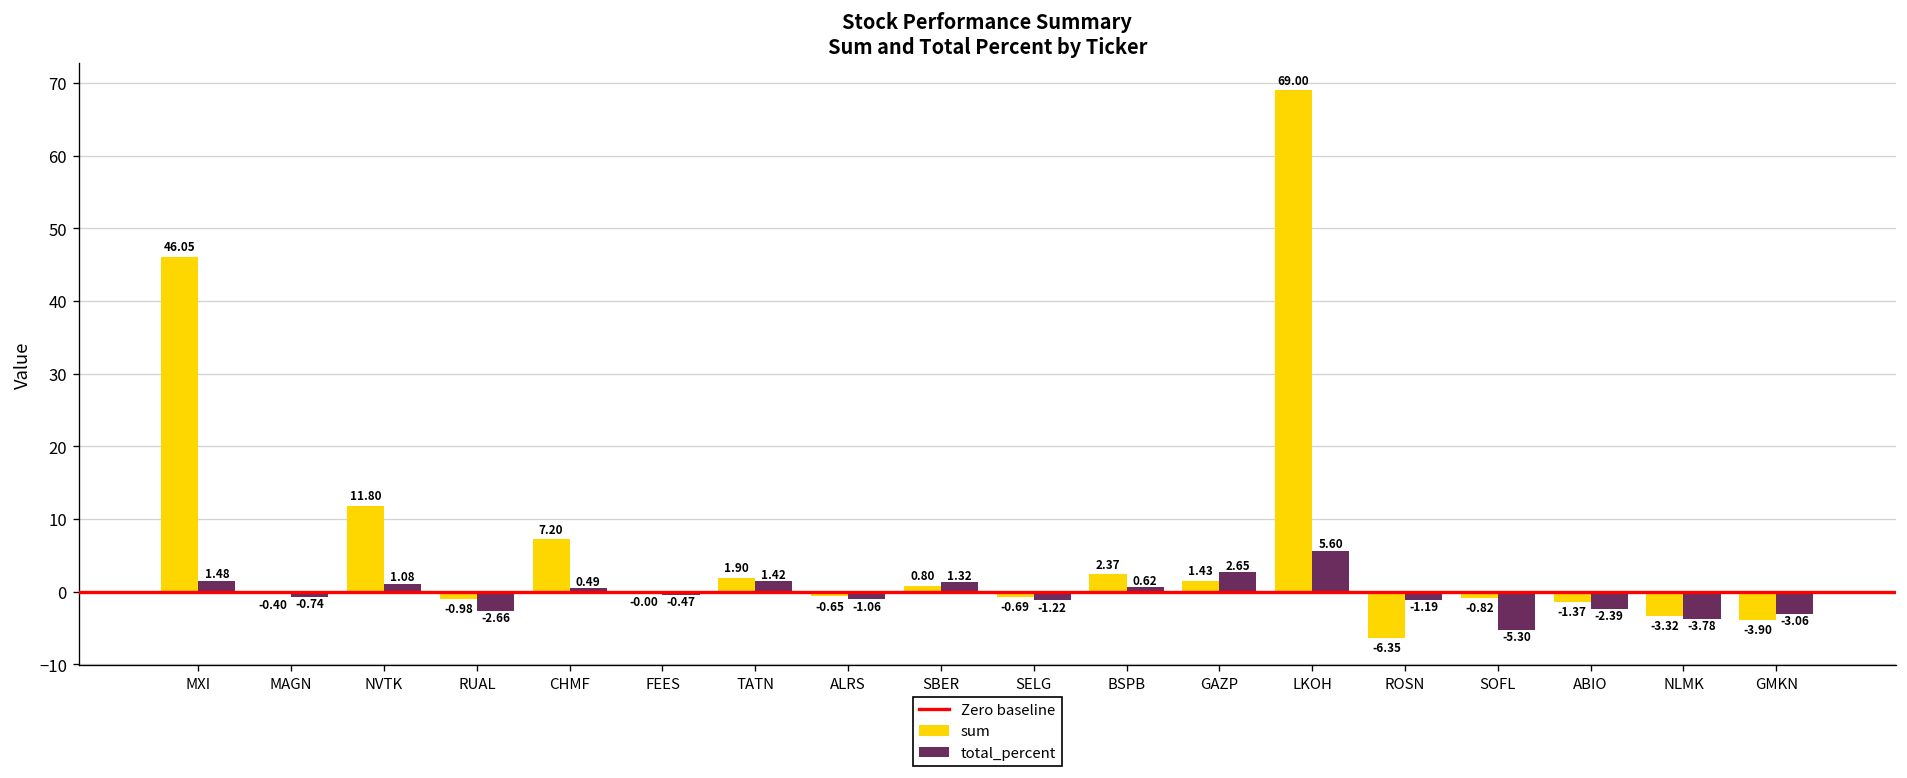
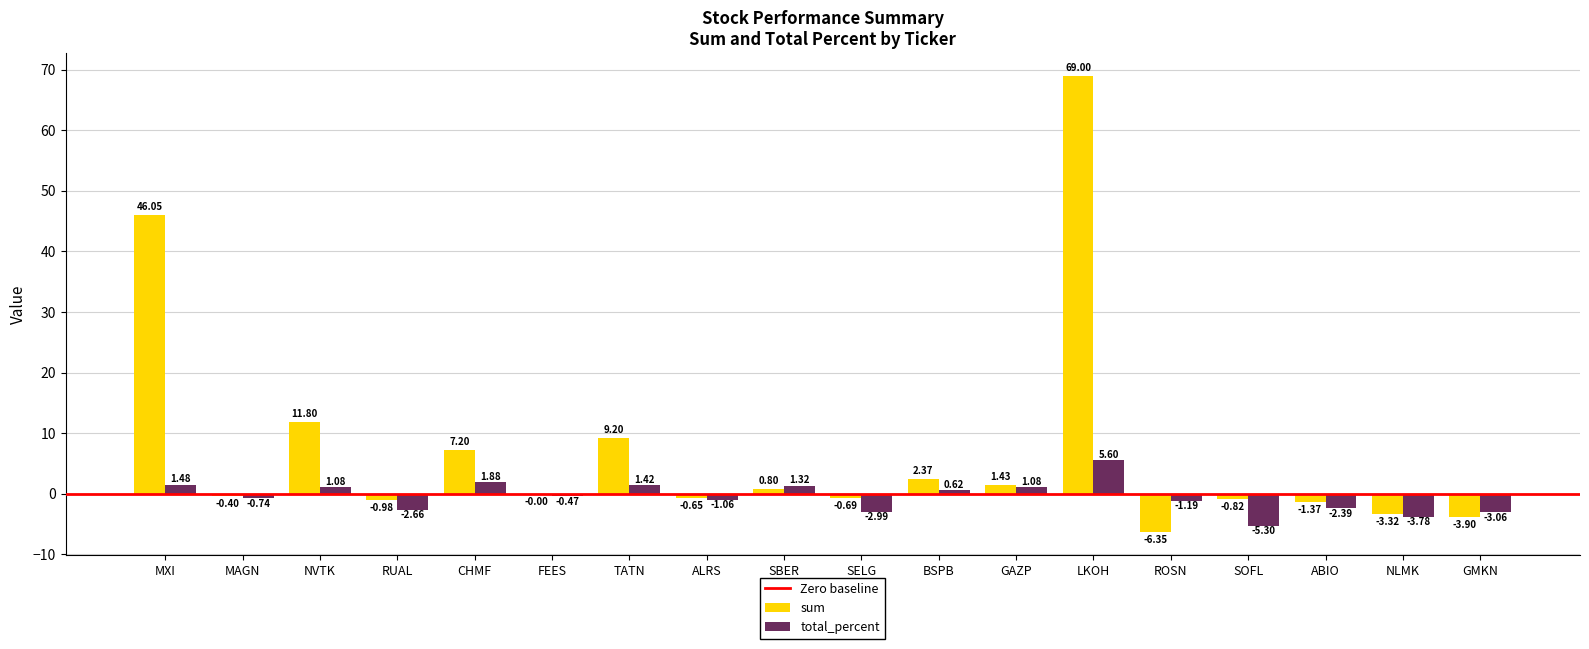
total_percent, CHMF: 0.49 -> 1.88
sum, TATN: 1.90 -> 9.20
total_percent, SELG: -1.22 -> -2.99
total_percent, GAZP: 2.65 -> 1.08
